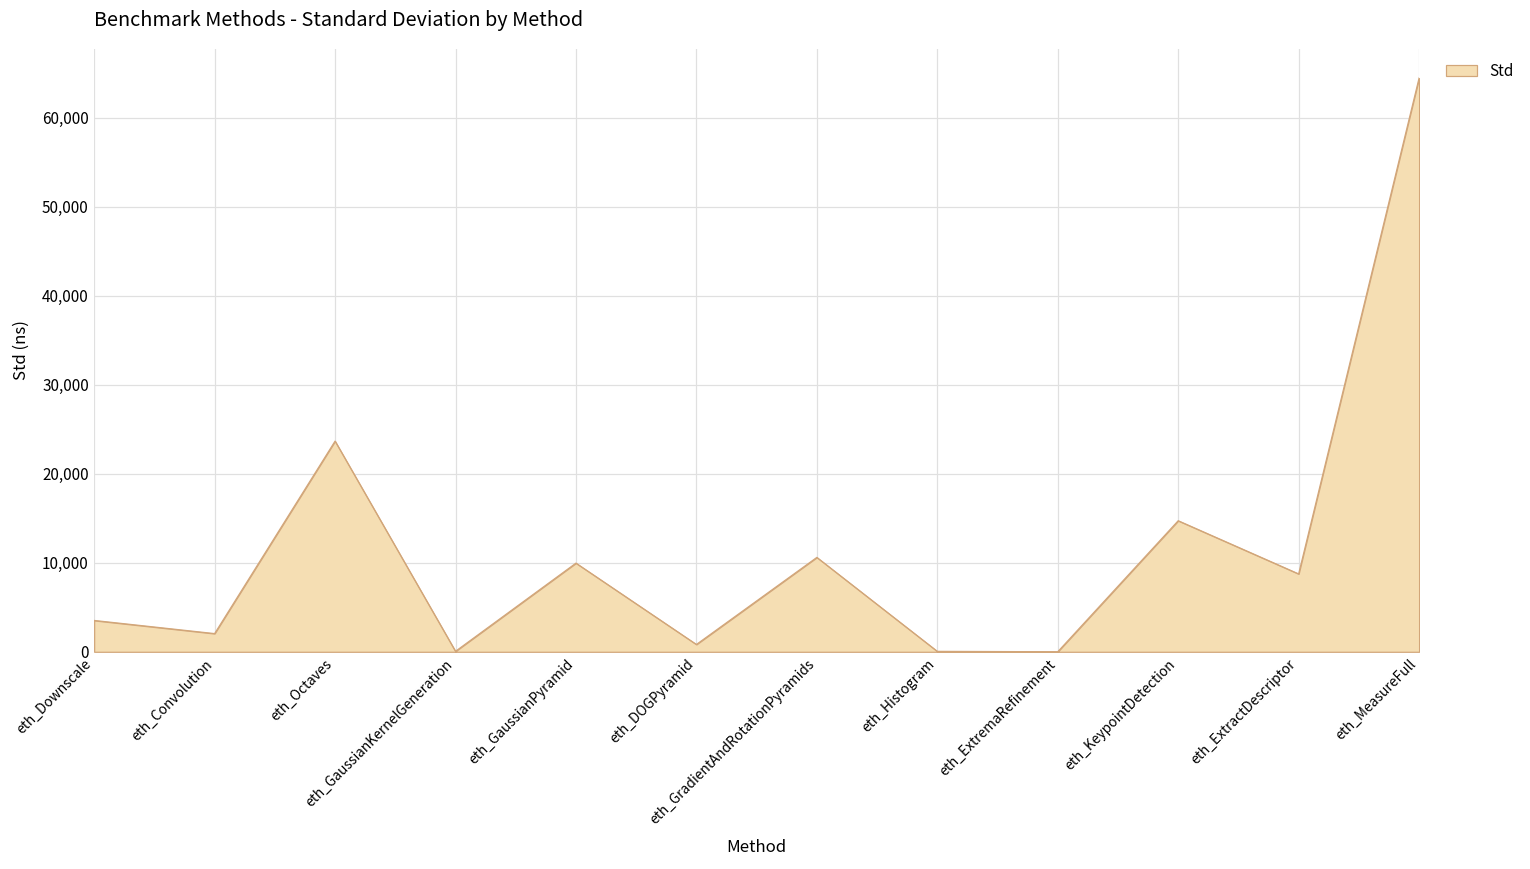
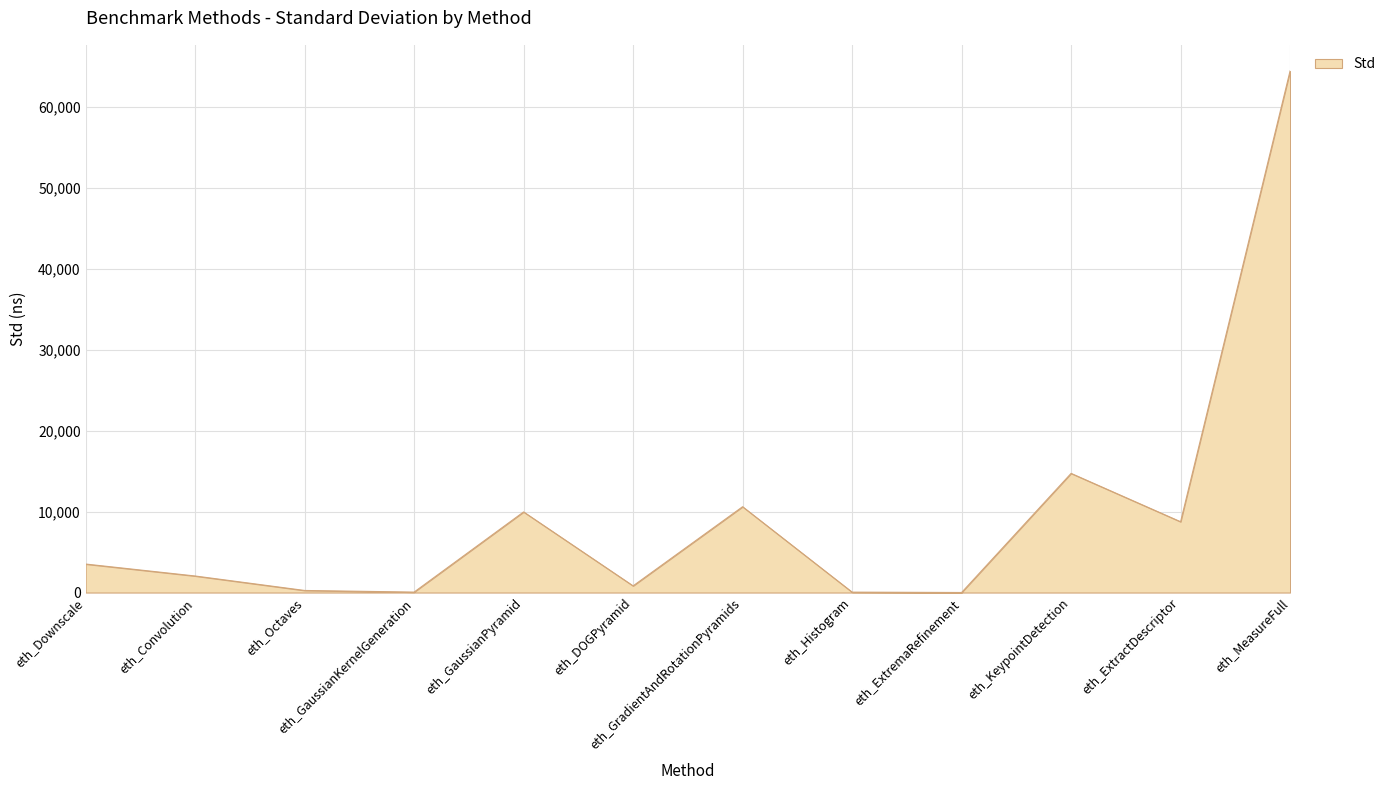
eth_Octaves: 24,000 -> 0
